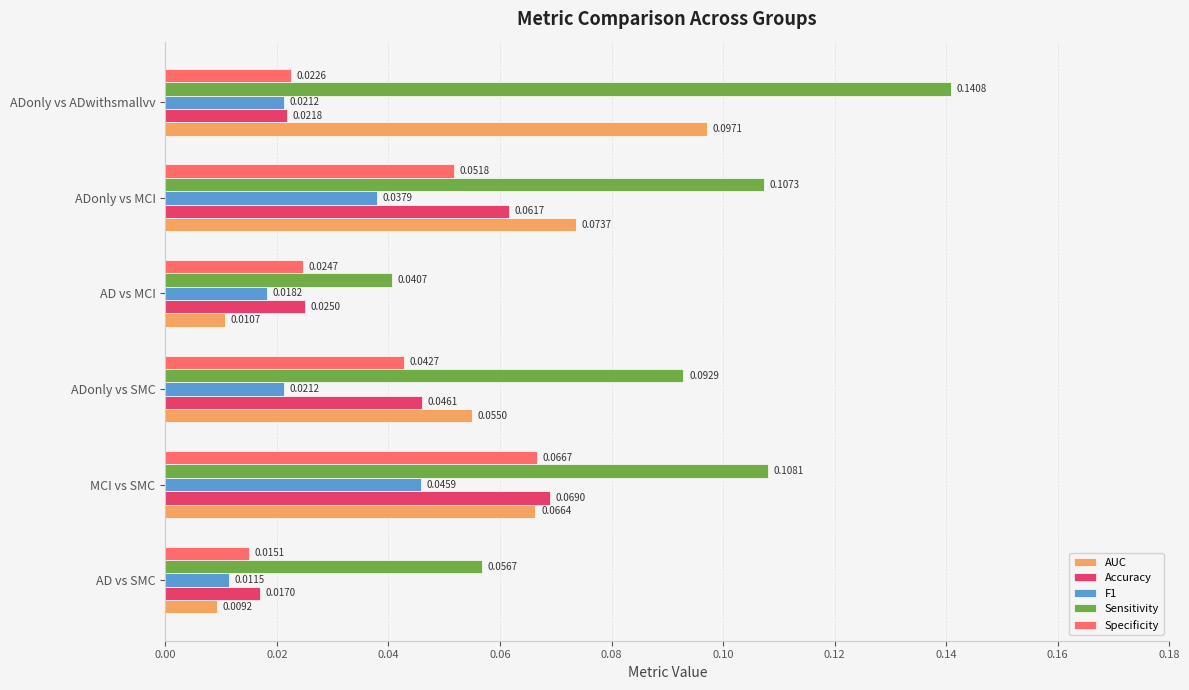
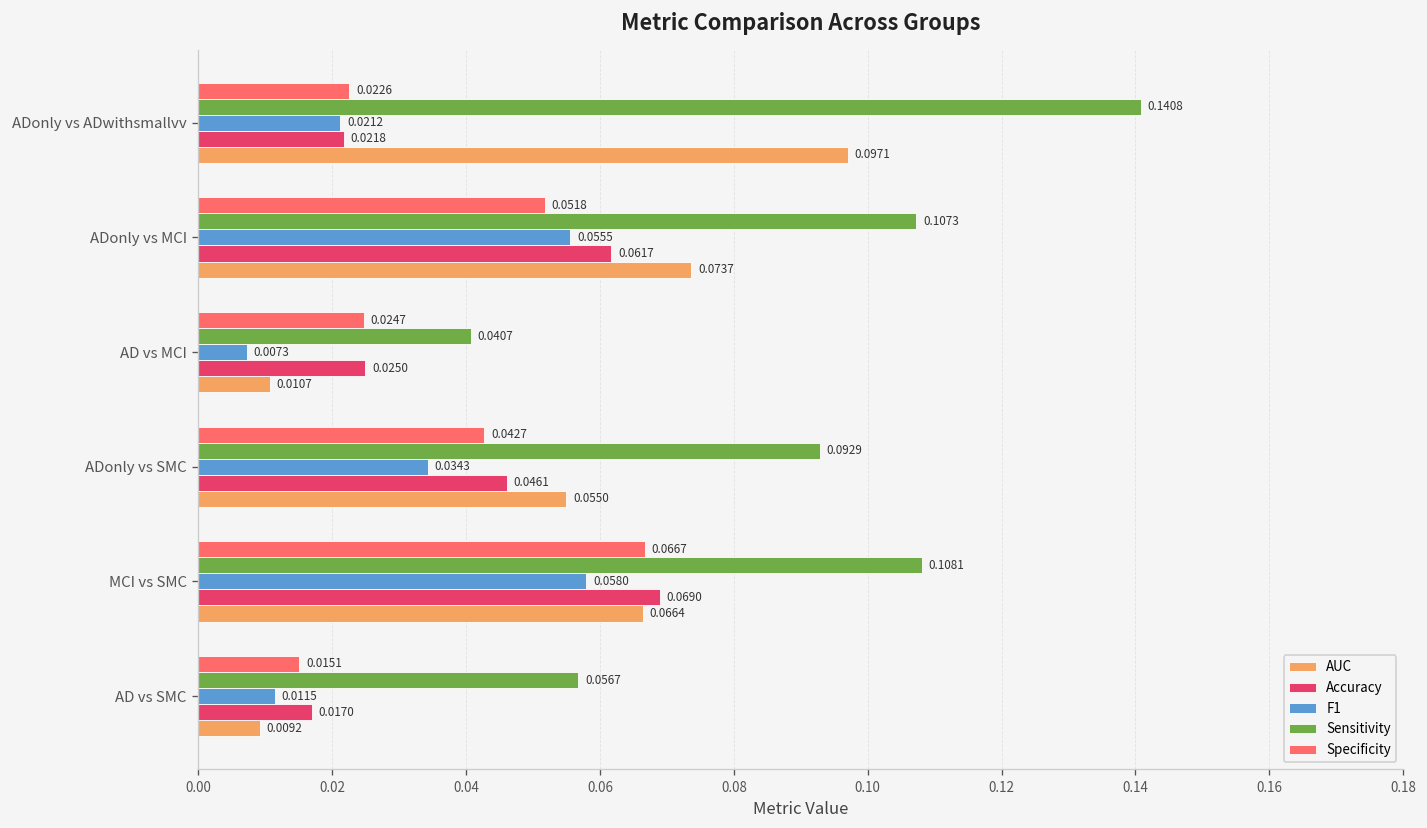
F1, ADonly vs MCI: 0.0379 -> 0.0555
F1, AD vs MCI: 0.0182 -> 0.0073
F1, ADonly vs SMC: 0.0212 -> 0.0343
F1, MCI vs SMC: 0.0459 -> 0.0580
